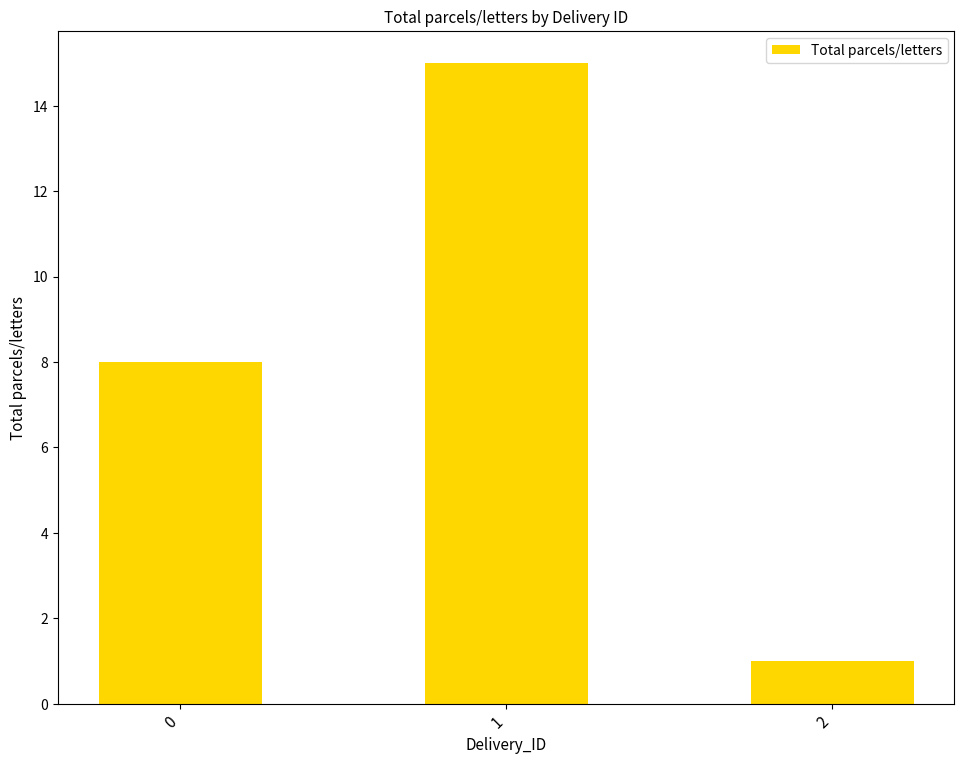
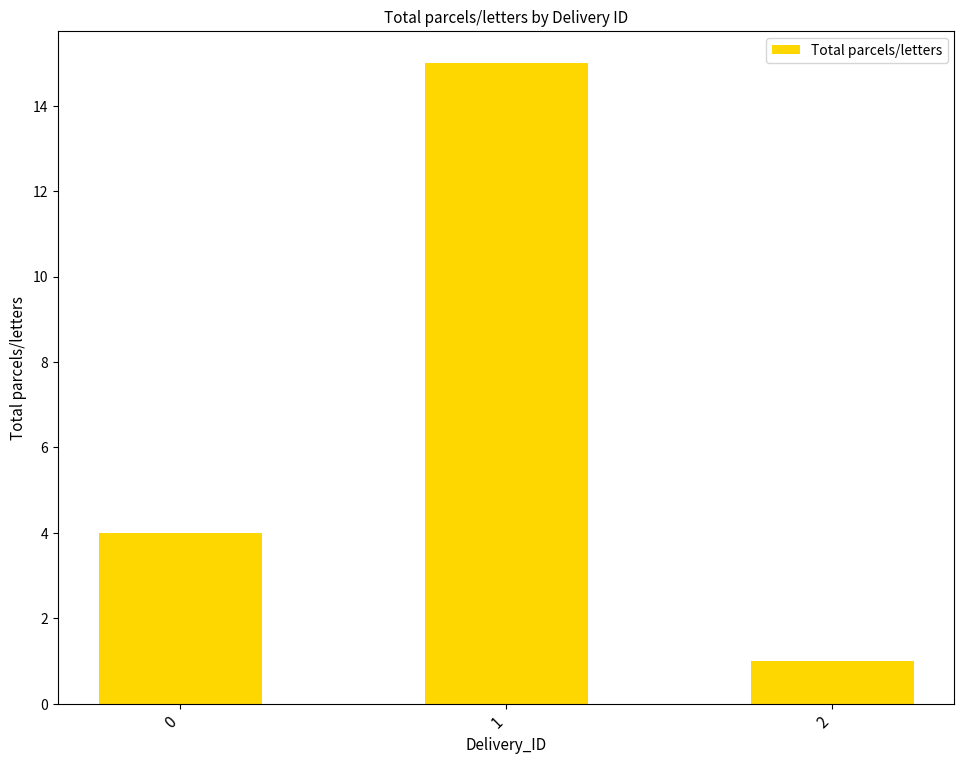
0: 8 -> 4
